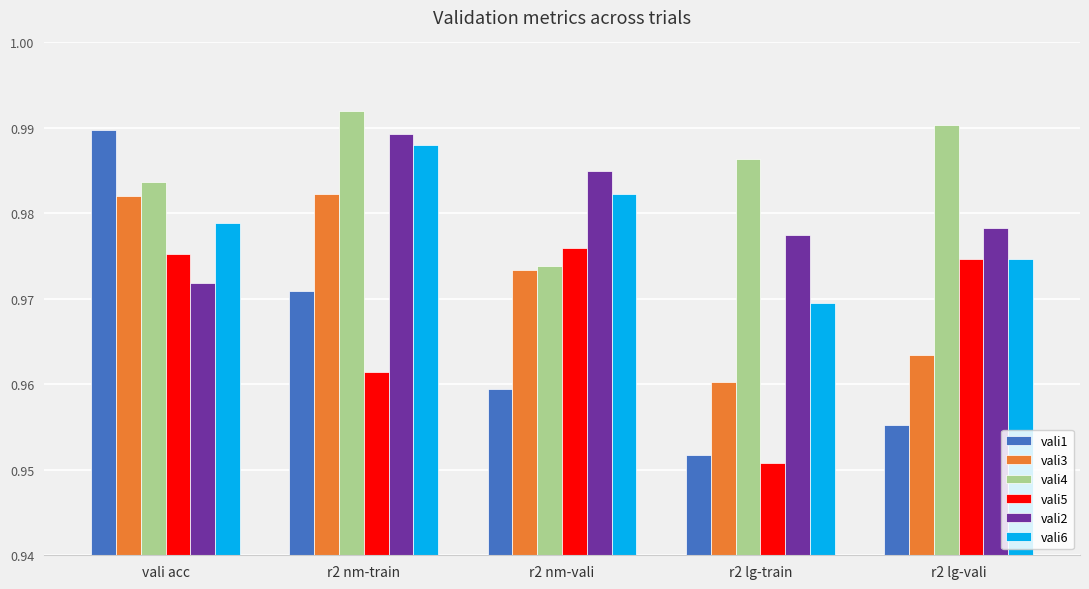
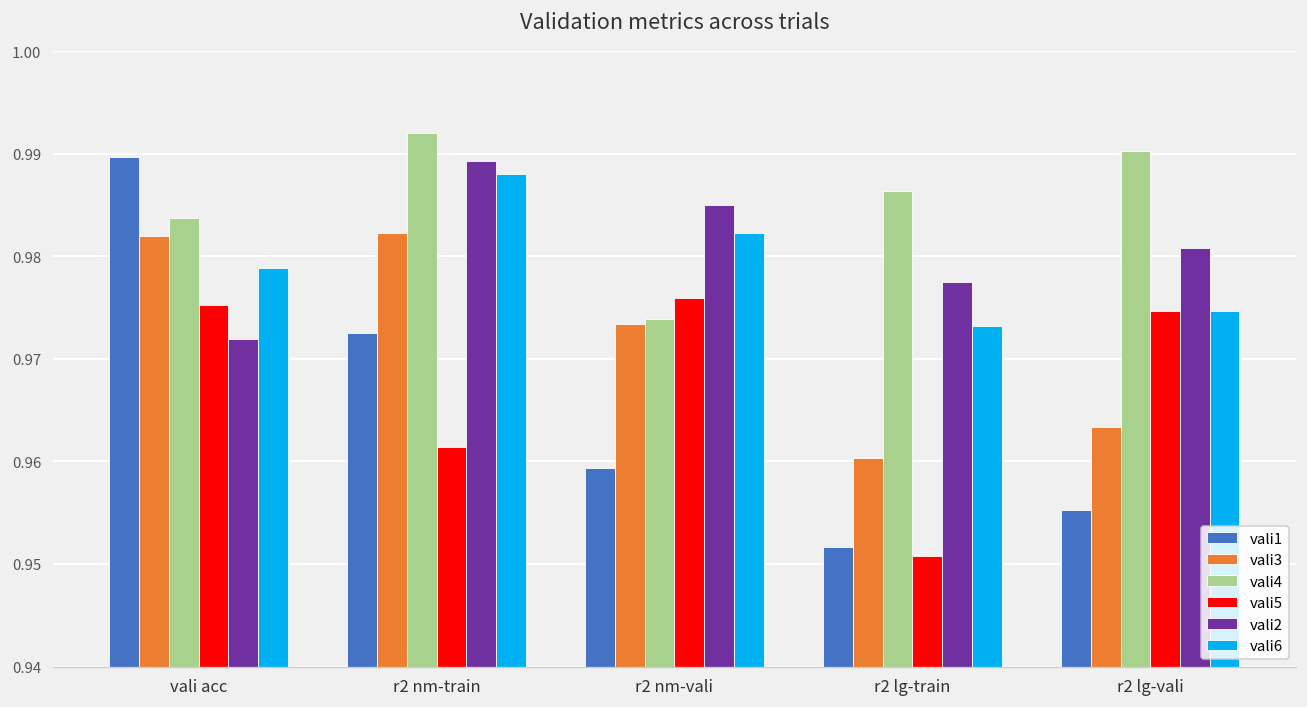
vali1, r2 nm-train: 0.971 -> 0.973
vali6, r2 lg-train: 0.970 -> 0.973
vali2, r2 lg-vali: 0.978 -> 0.981
